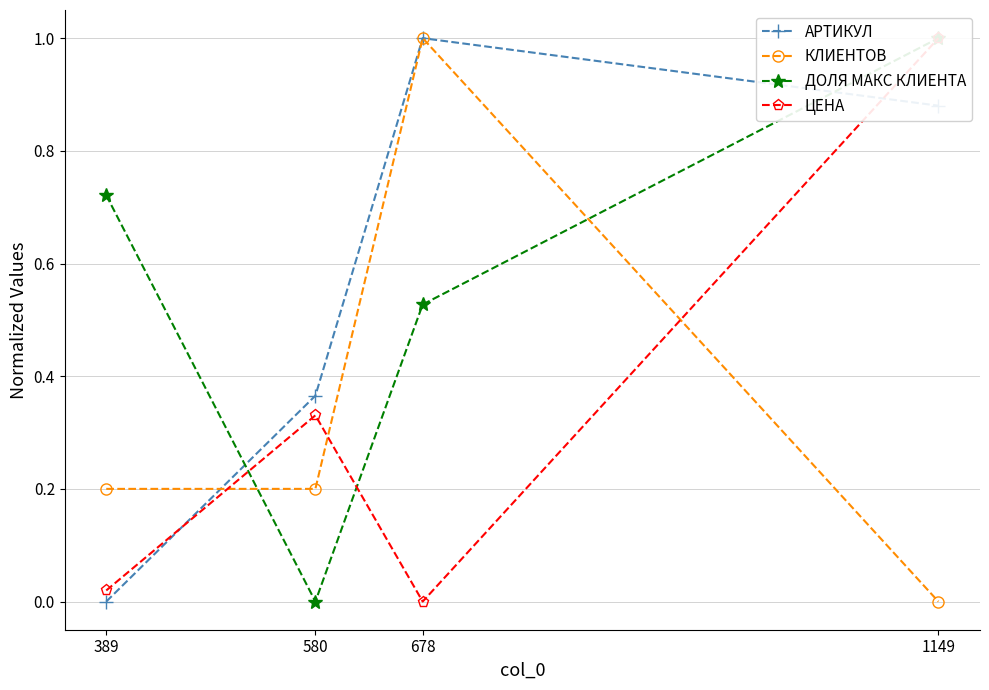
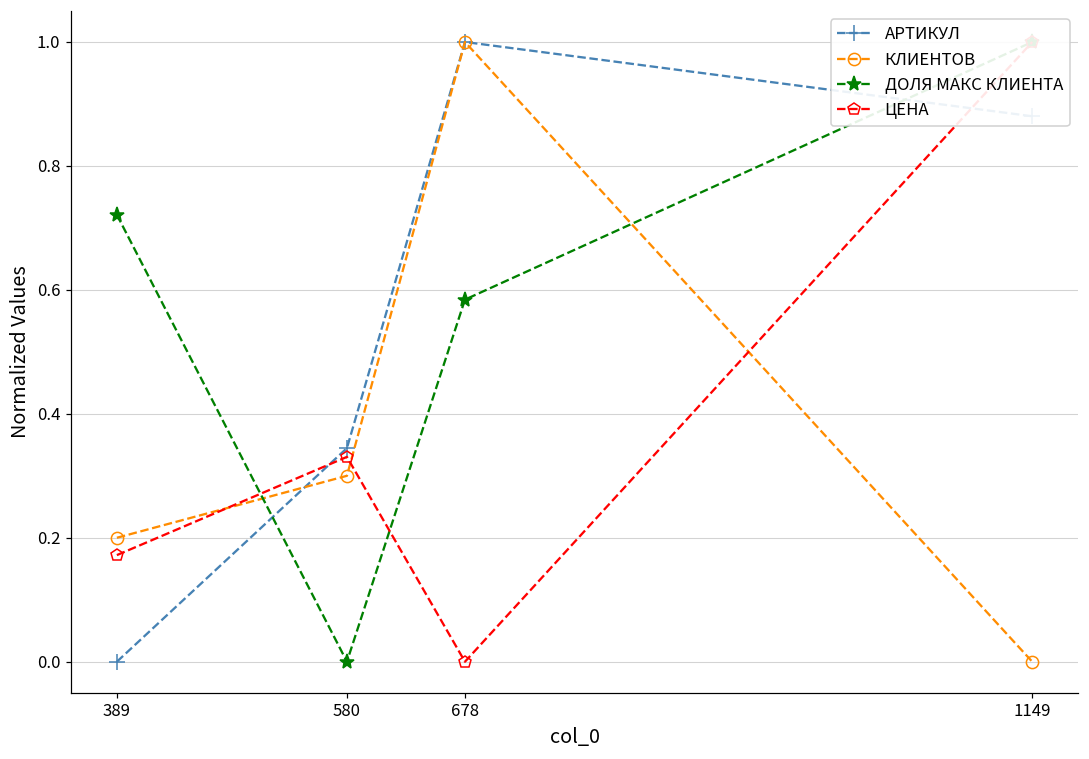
ЦЕНА, 389: 0.02 -> 0.17
АРТИКУЛ, 580: 0.37 -> 0.34
КЛИЕНТОВ, 580: 0.20 -> 0.30
ДОЛЯ МАКС КЛИЕНТА, 678: 0.53 -> 0.58
